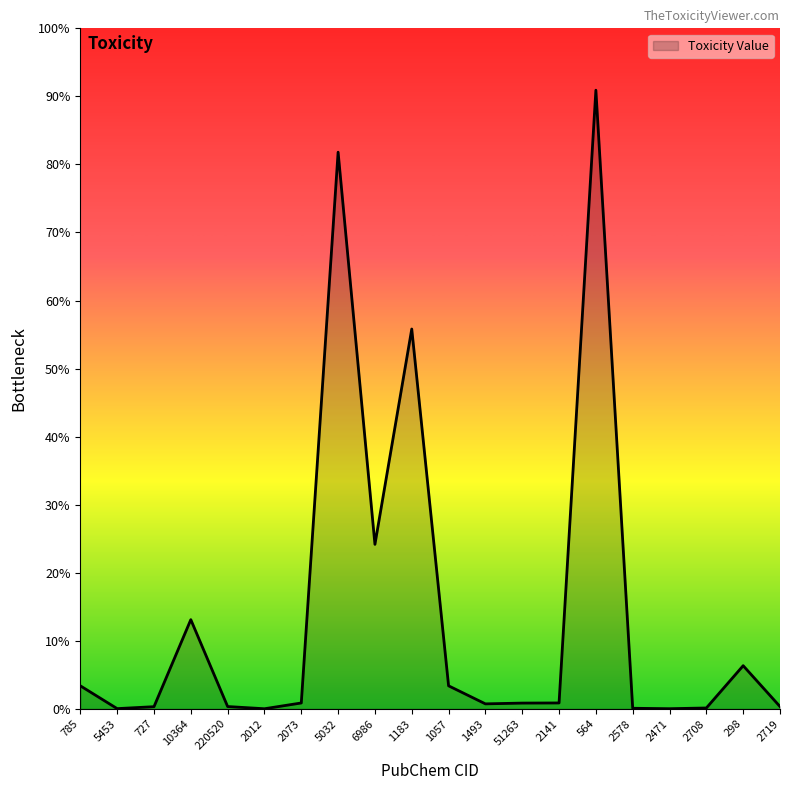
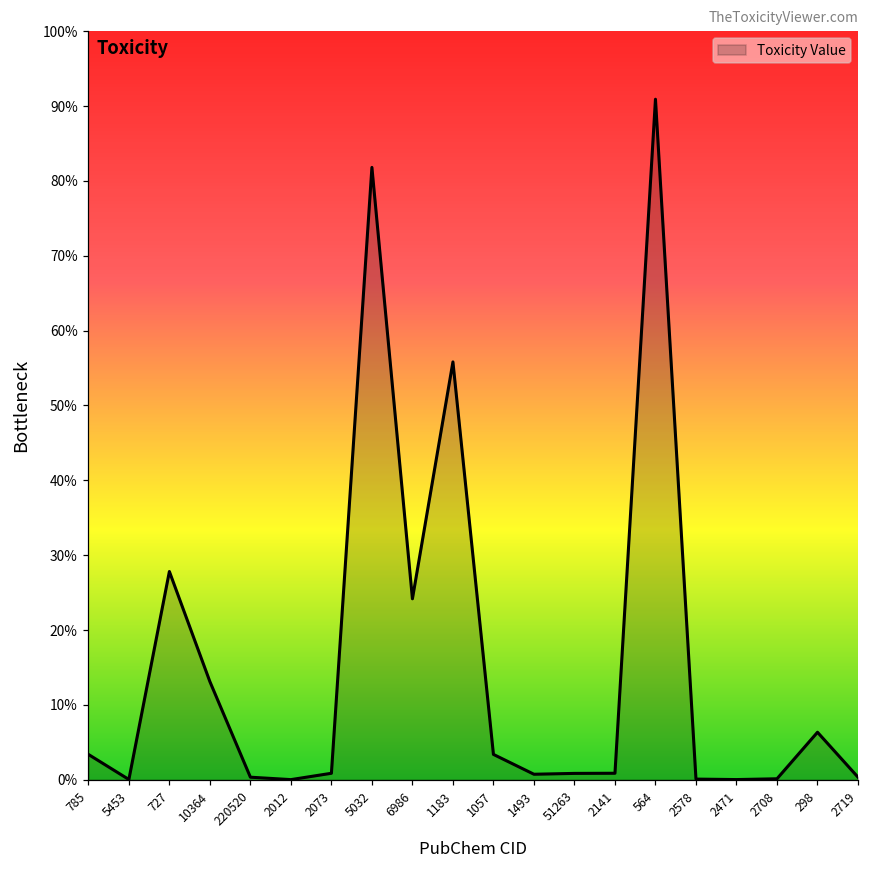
727: 0% -> 28%
